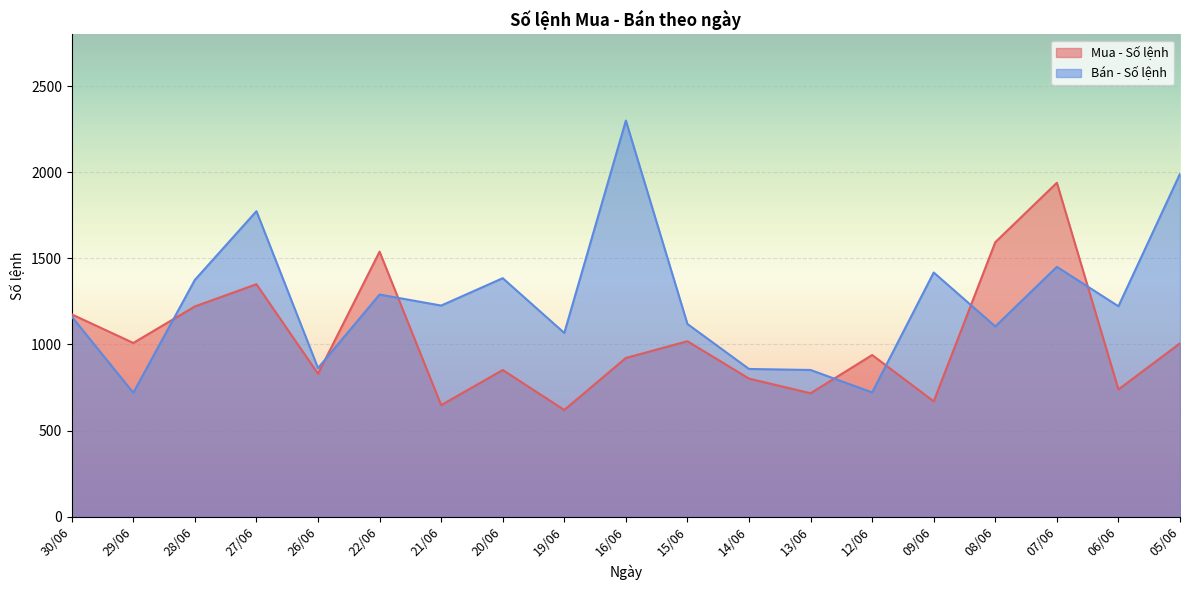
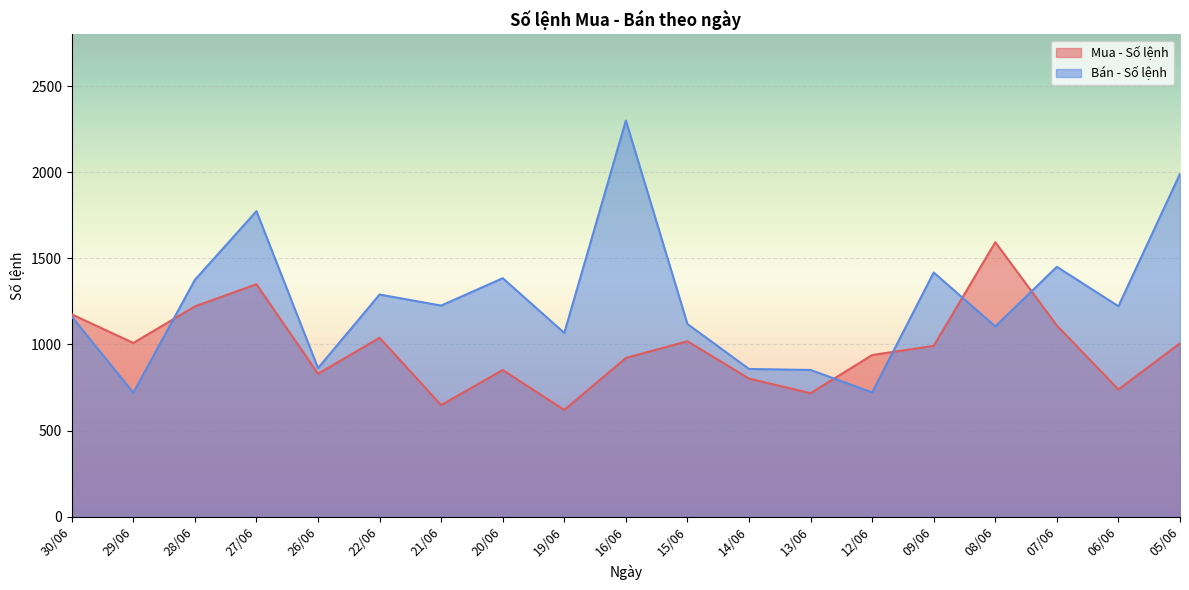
Mua - Số lệnh, 22/06: 1540 -> 1040
Mua - Số lệnh, 09/06: 670 -> 990
Mua - Số lệnh, 07/06: 1940 -> 1110
